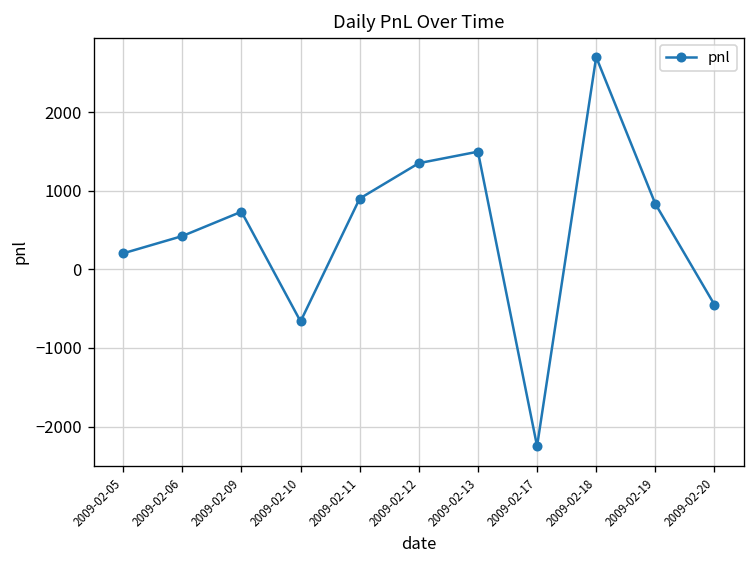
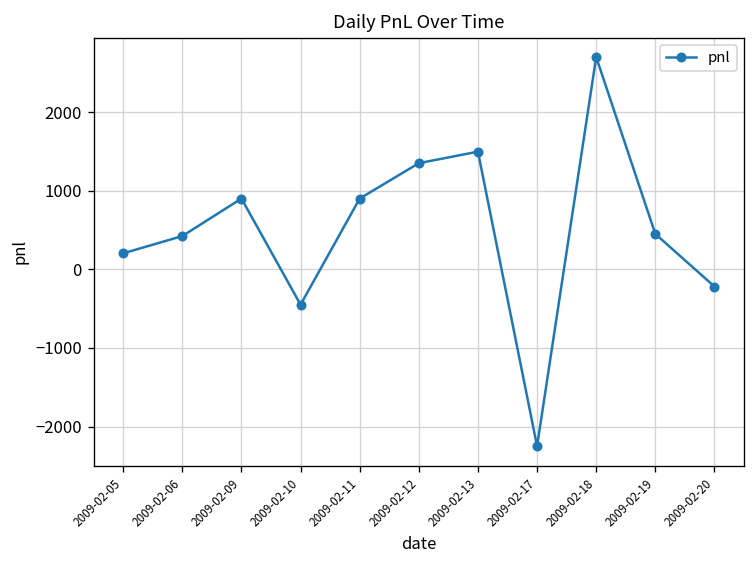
2009-02-09: 700 -> 900
2009-02-10: -700 -> -500
2009-02-19: 800 -> 500
2009-02-20: -500 -> -200
